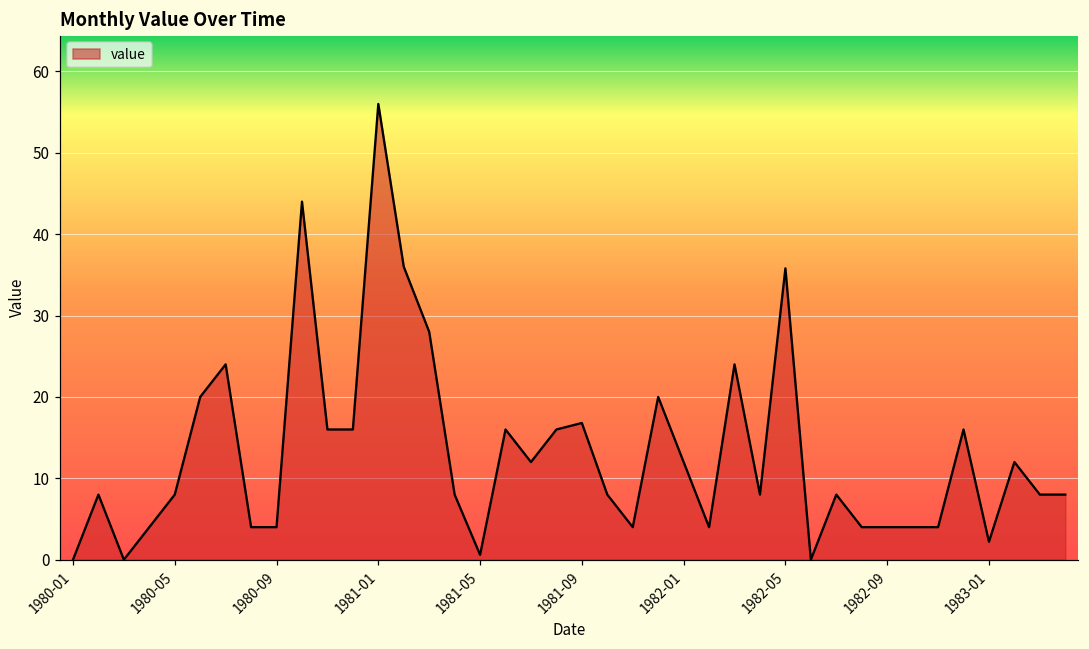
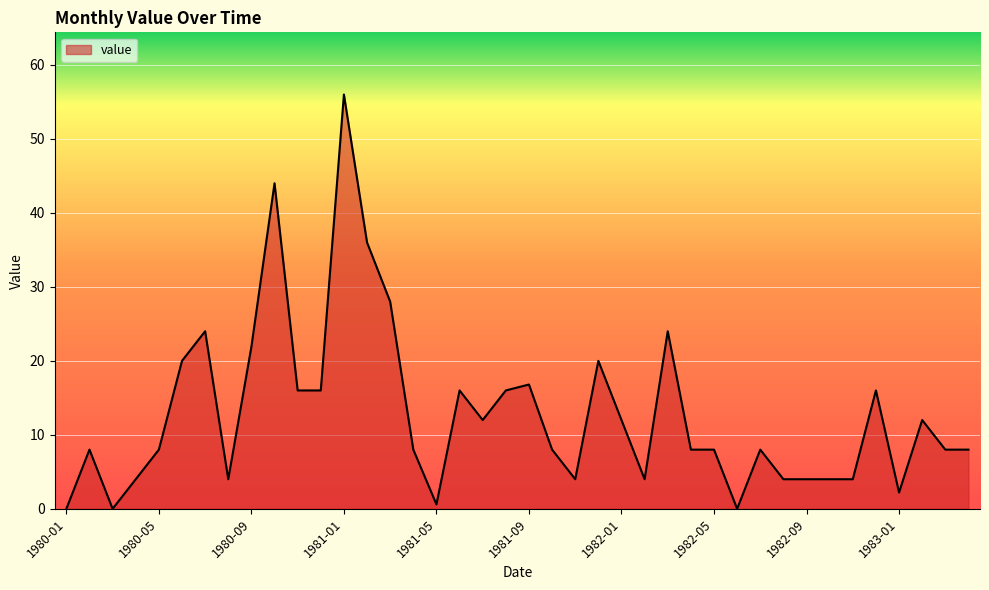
1980-09: 4 -> 22
1982-05: 36 -> 8
